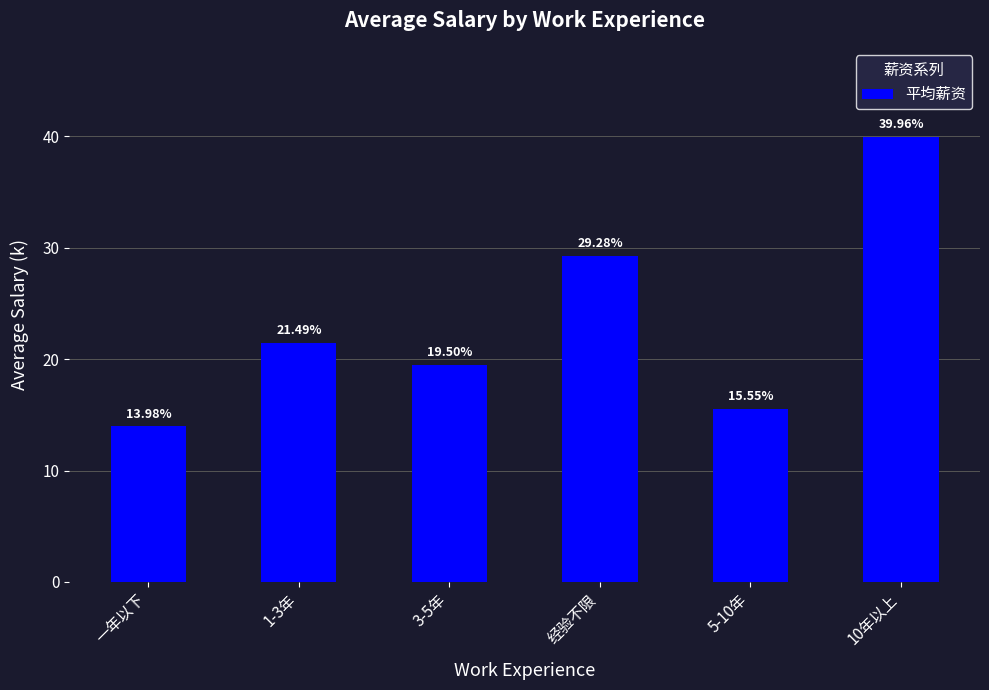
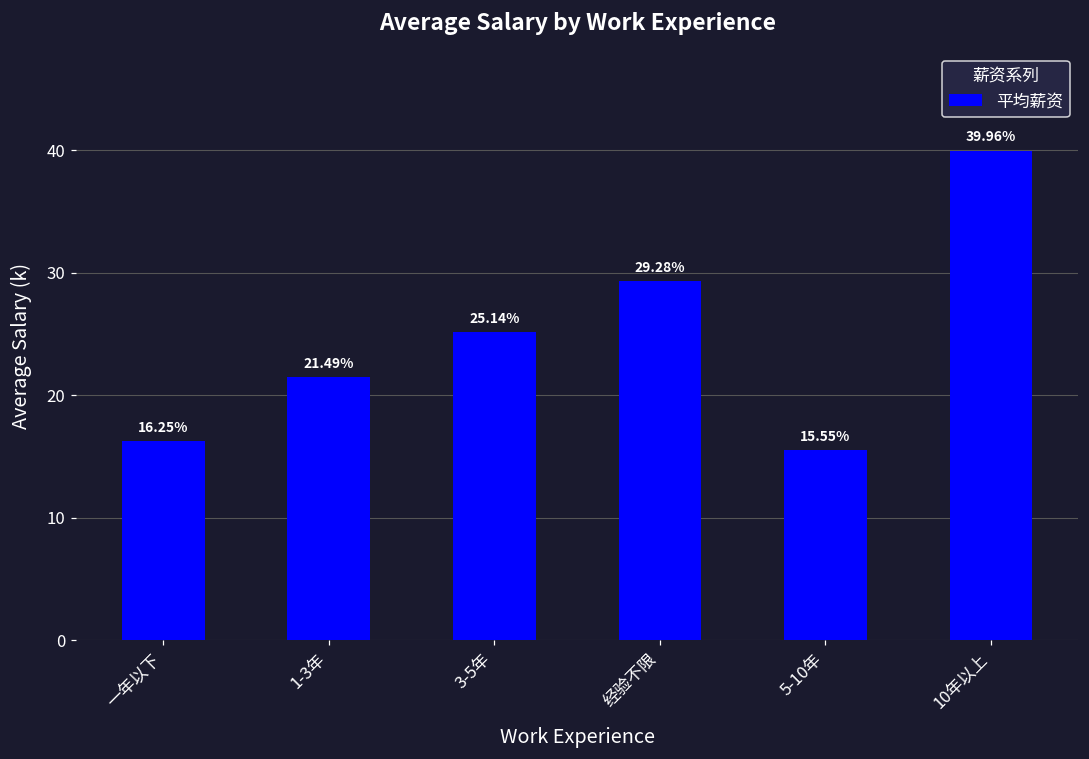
一年以下: 13.98% -> 16.25%
3-5年: 19.50% -> 25.14%
